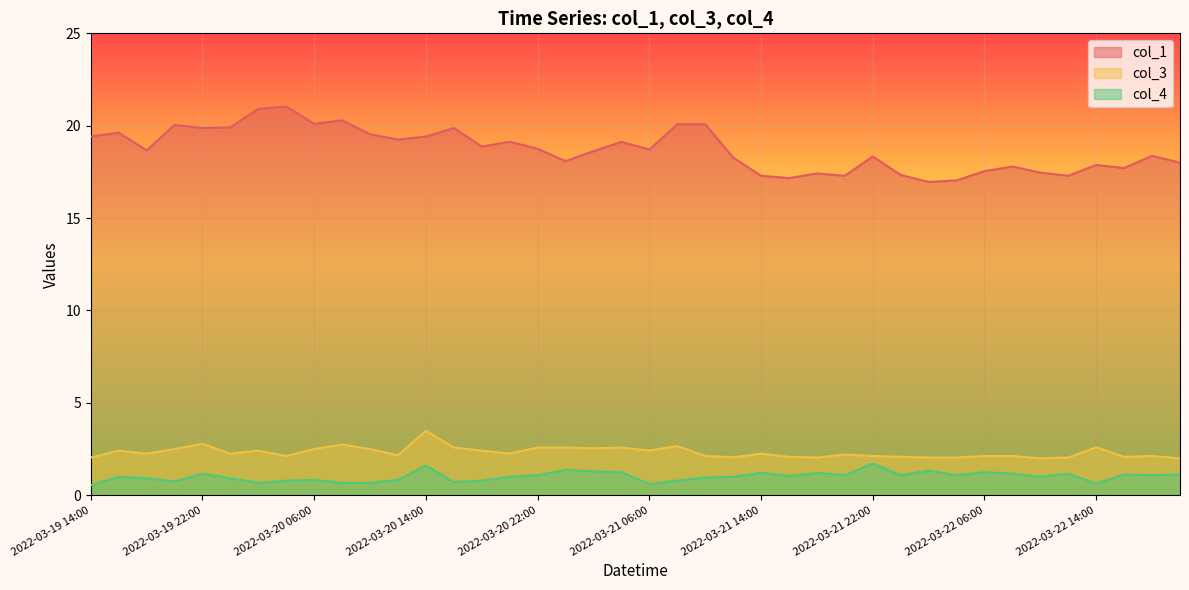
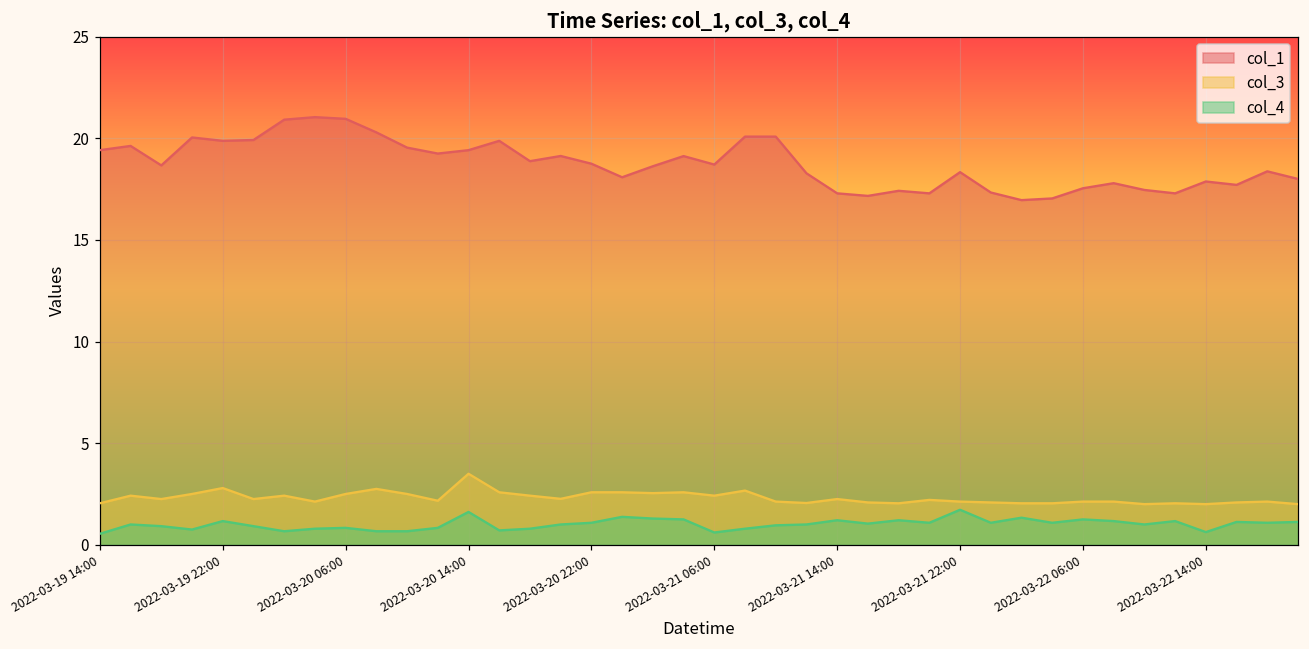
col_1, 2022-03-20 06:00: 20.1 -> 21.0
col_3, 2022-03-22 14:00: 2.6 -> 2.0
